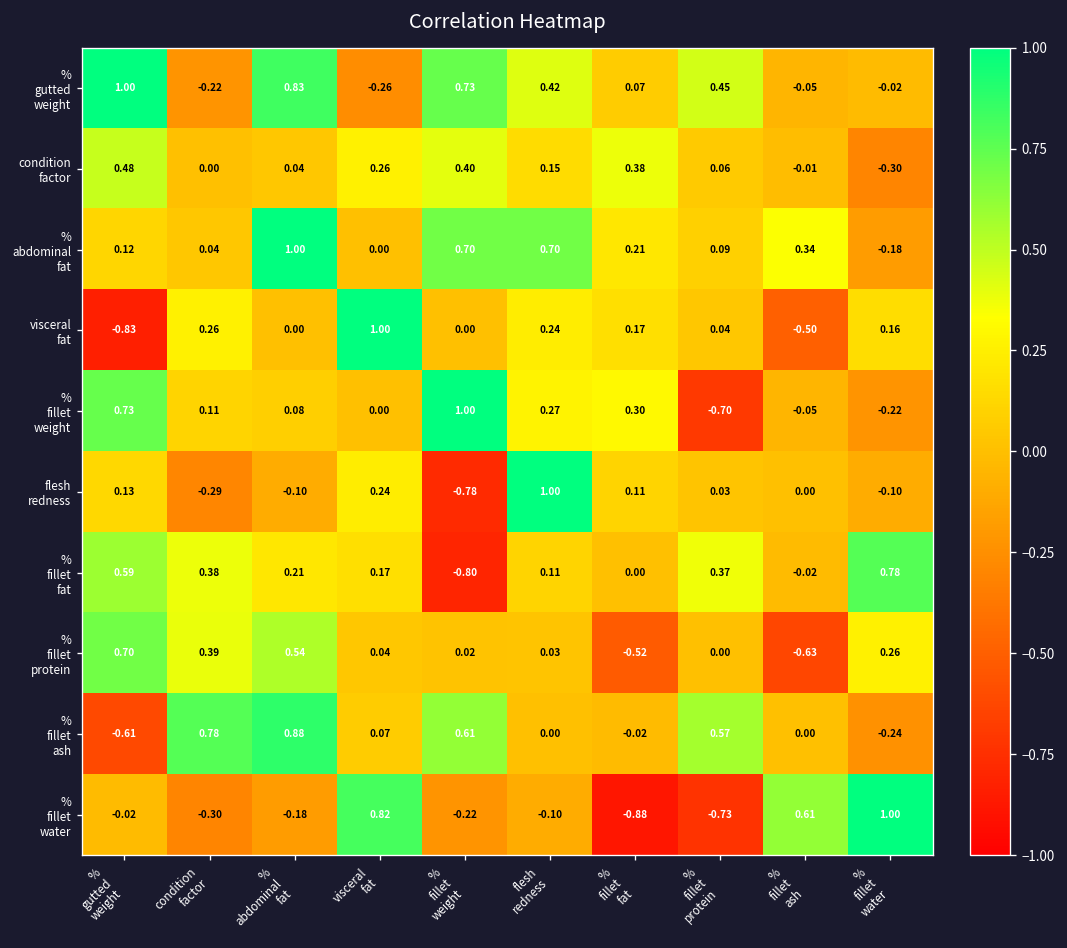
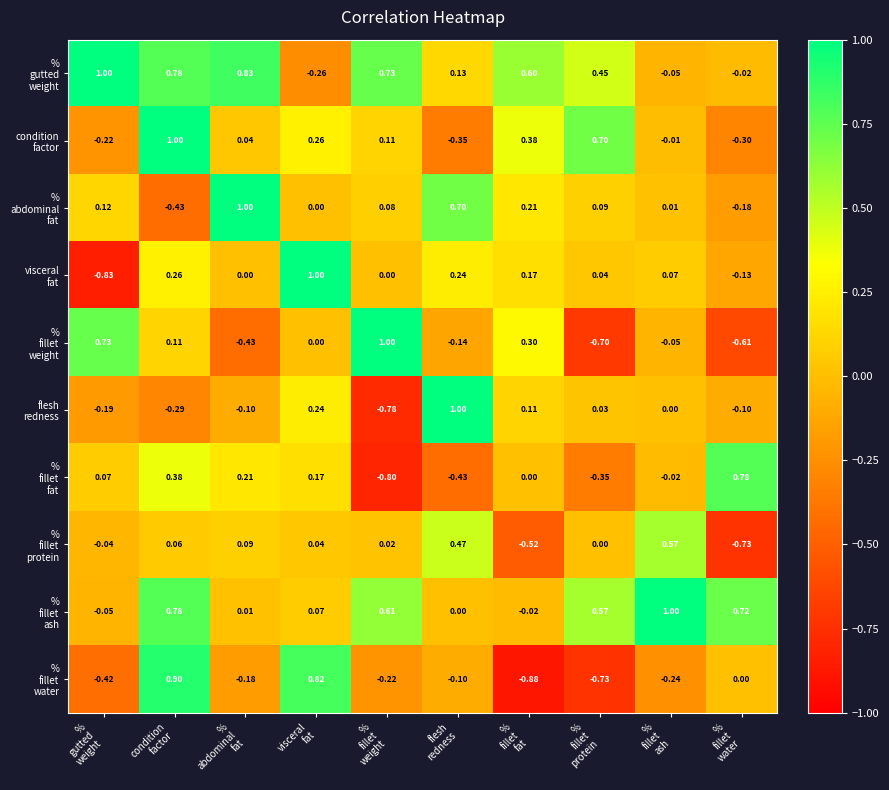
% gutted weight, condition factor: -0.22 -> 0.78
% gutted weight, flesh redness: 0.42 -> 0.13
% gutted weight, % fillet fat: 0.07 -> 0.60
condition factor, % gutted weight: 0.48 -> -0.22
condition factor, condition factor: 0.00 -> 1.00
condition factor, % fillet weight: 0.40 -> 0.11
condition factor, flesh redness: 0.15 -> -0.35
condition factor, % fillet protein: 0.06 -> 0.70
% abdominal fat, condition factor: 0.04 -> -0.43
% abdominal fat, % fillet weight: 0.70 -> 0.08
% abdominal fat, % fillet ash: 0.34 -> 0.01
visceral fat, % fillet ash: -0.50 -> 0.07
visceral fat, % fillet water: 0.16 -> -0.13
% fillet weight, % abdominal fat: 0.08 -> -0.43
% fillet weight, flesh redness: 0.27 -> -0.14
% fillet weight, % fillet water: -0.22 -> -0.61
flesh redness, % gutted weight: 0.13 -> -0.19
% fillet fat, % gutted weight: 0.59 -> 0.07
% fillet fat, flesh redness: 0.11 -> -0.43
% fillet fat, % fillet protein: 0.37 -> -0.35
% fillet protein, % gutted weight: 0.70 -> -0.04
% fillet protein, condition factor: 0.39 -> 0.06
% fillet protein, % abdominal fat: 0.54 -> 0.09
% fillet protein, flesh redness: 0.03 -> 0.47
% fillet protein, % fillet ash: -0.63 -> 0.57
% fillet protein, % fillet water: 0.26 -> -0.73
% fillet ash, % gutted weight: -0.61 -> -0.05
% fillet ash, % abdominal fat: 0.88 -> 0.01
% fillet ash, % fillet ash: 0.00 -> 1.00
% fillet ash, % fillet water: -0.24 -> 0.72
% fillet water, % gutted weight: -0.02 -> -0.42
% fillet water, condition factor: -0.30 -> 0.90
% fillet water, % fillet ash: 0.61 -> -0.24
% fillet water, % fillet water: 1.00 -> 0.00
